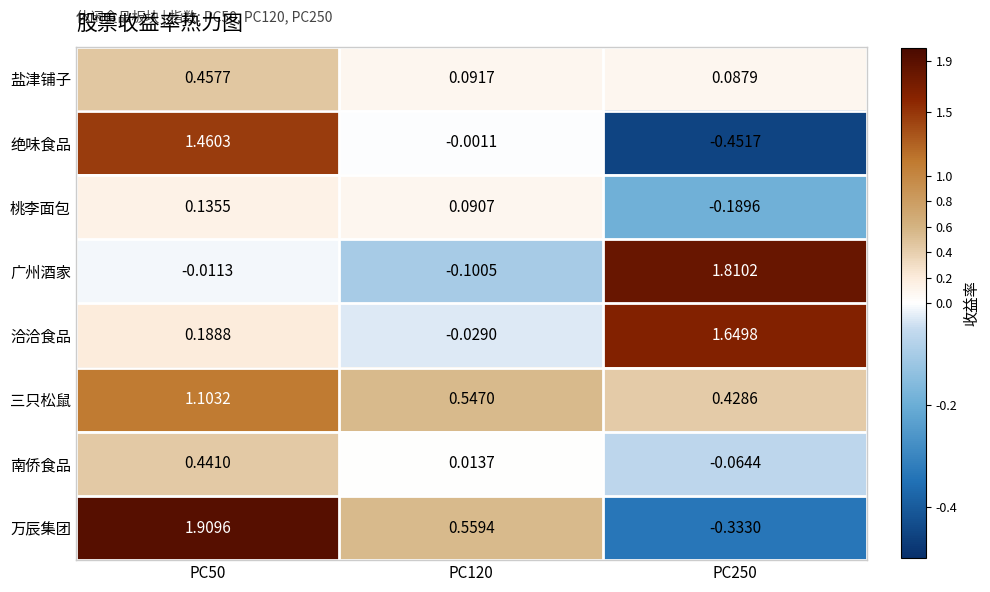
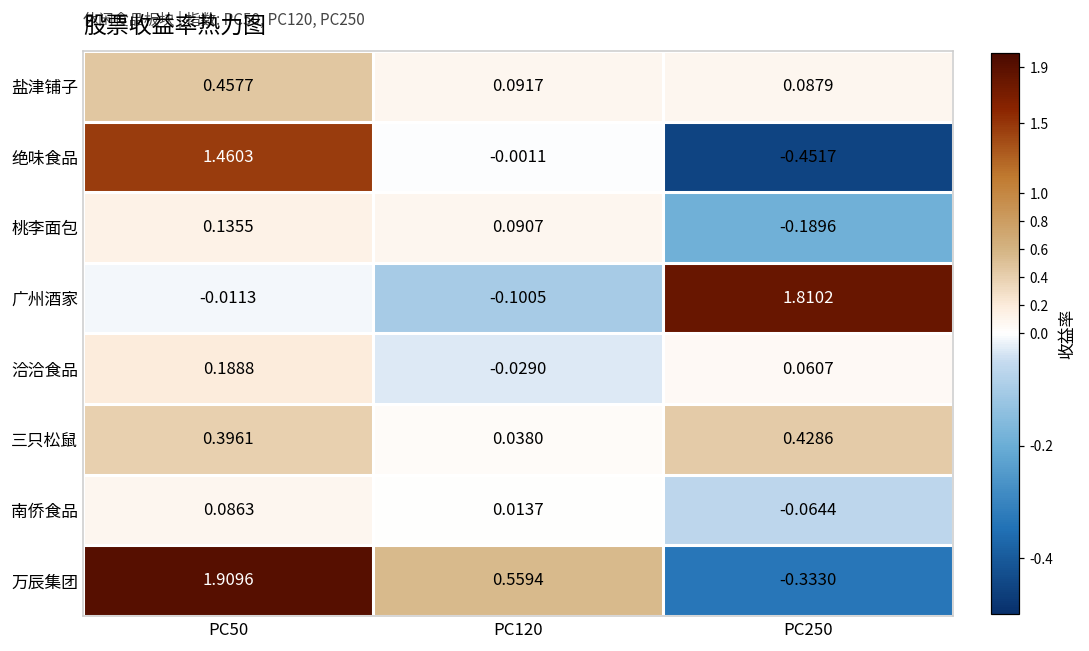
洽洽食品, PC250: 1.6498 -> 0.0607
三只松鼠, PC50: 1.1032 -> 0.3961
三只松鼠, PC120: 0.5470 -> 0.0380
南侨食品, PC50: 0.4410 -> 0.0863
